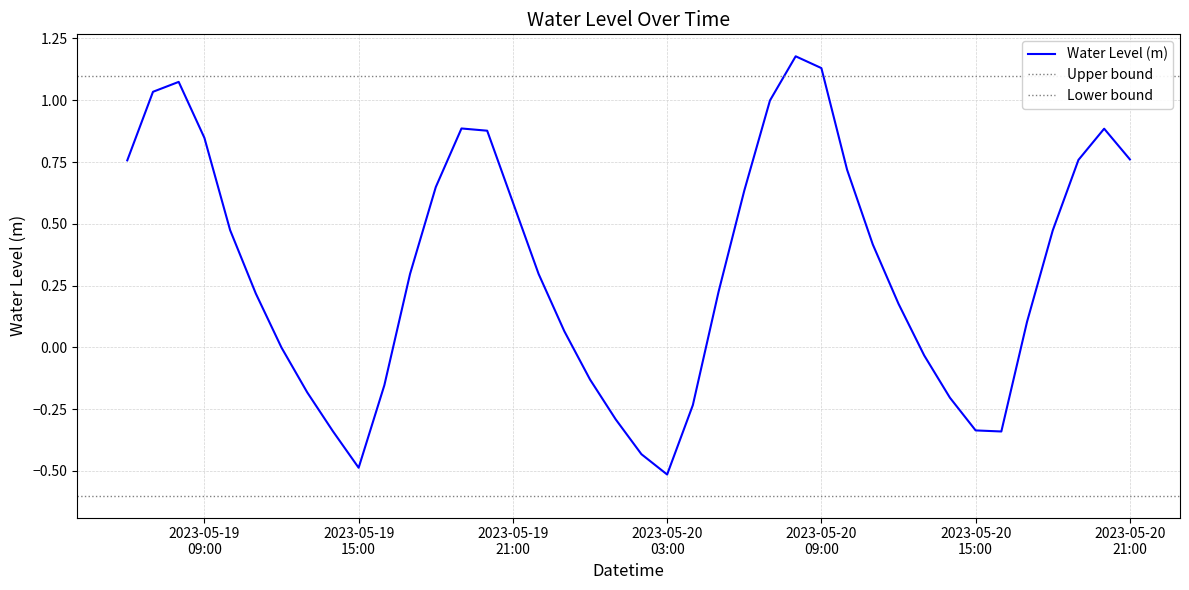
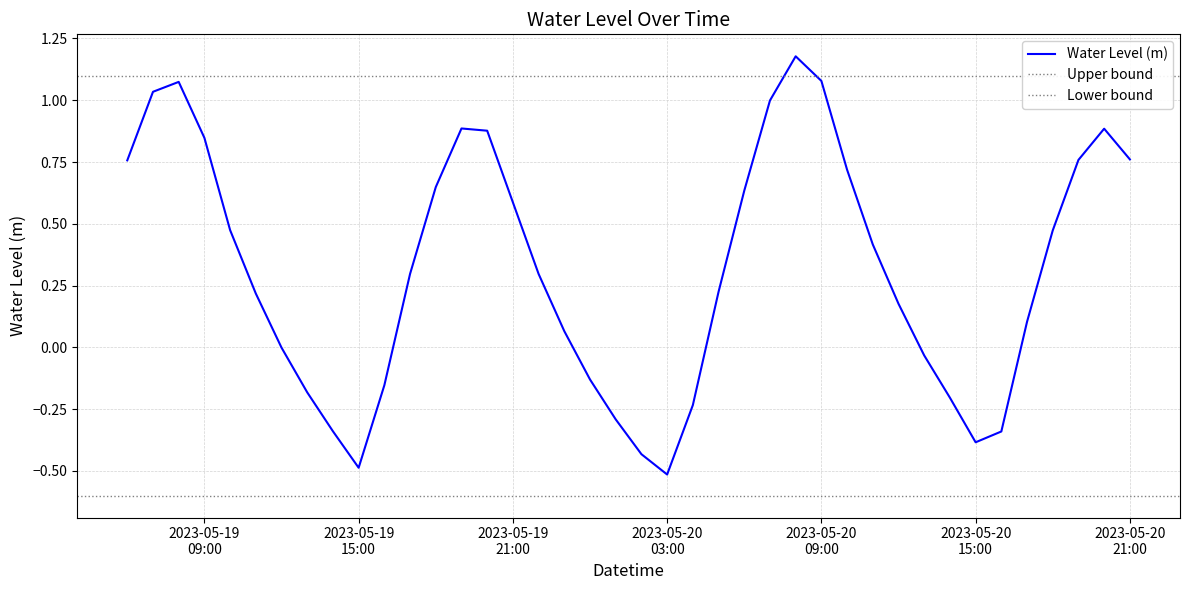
2023-05-20 09:00: 1.13 -> 1.08
2023-05-20 15:00: -0.34 -> -0.38
